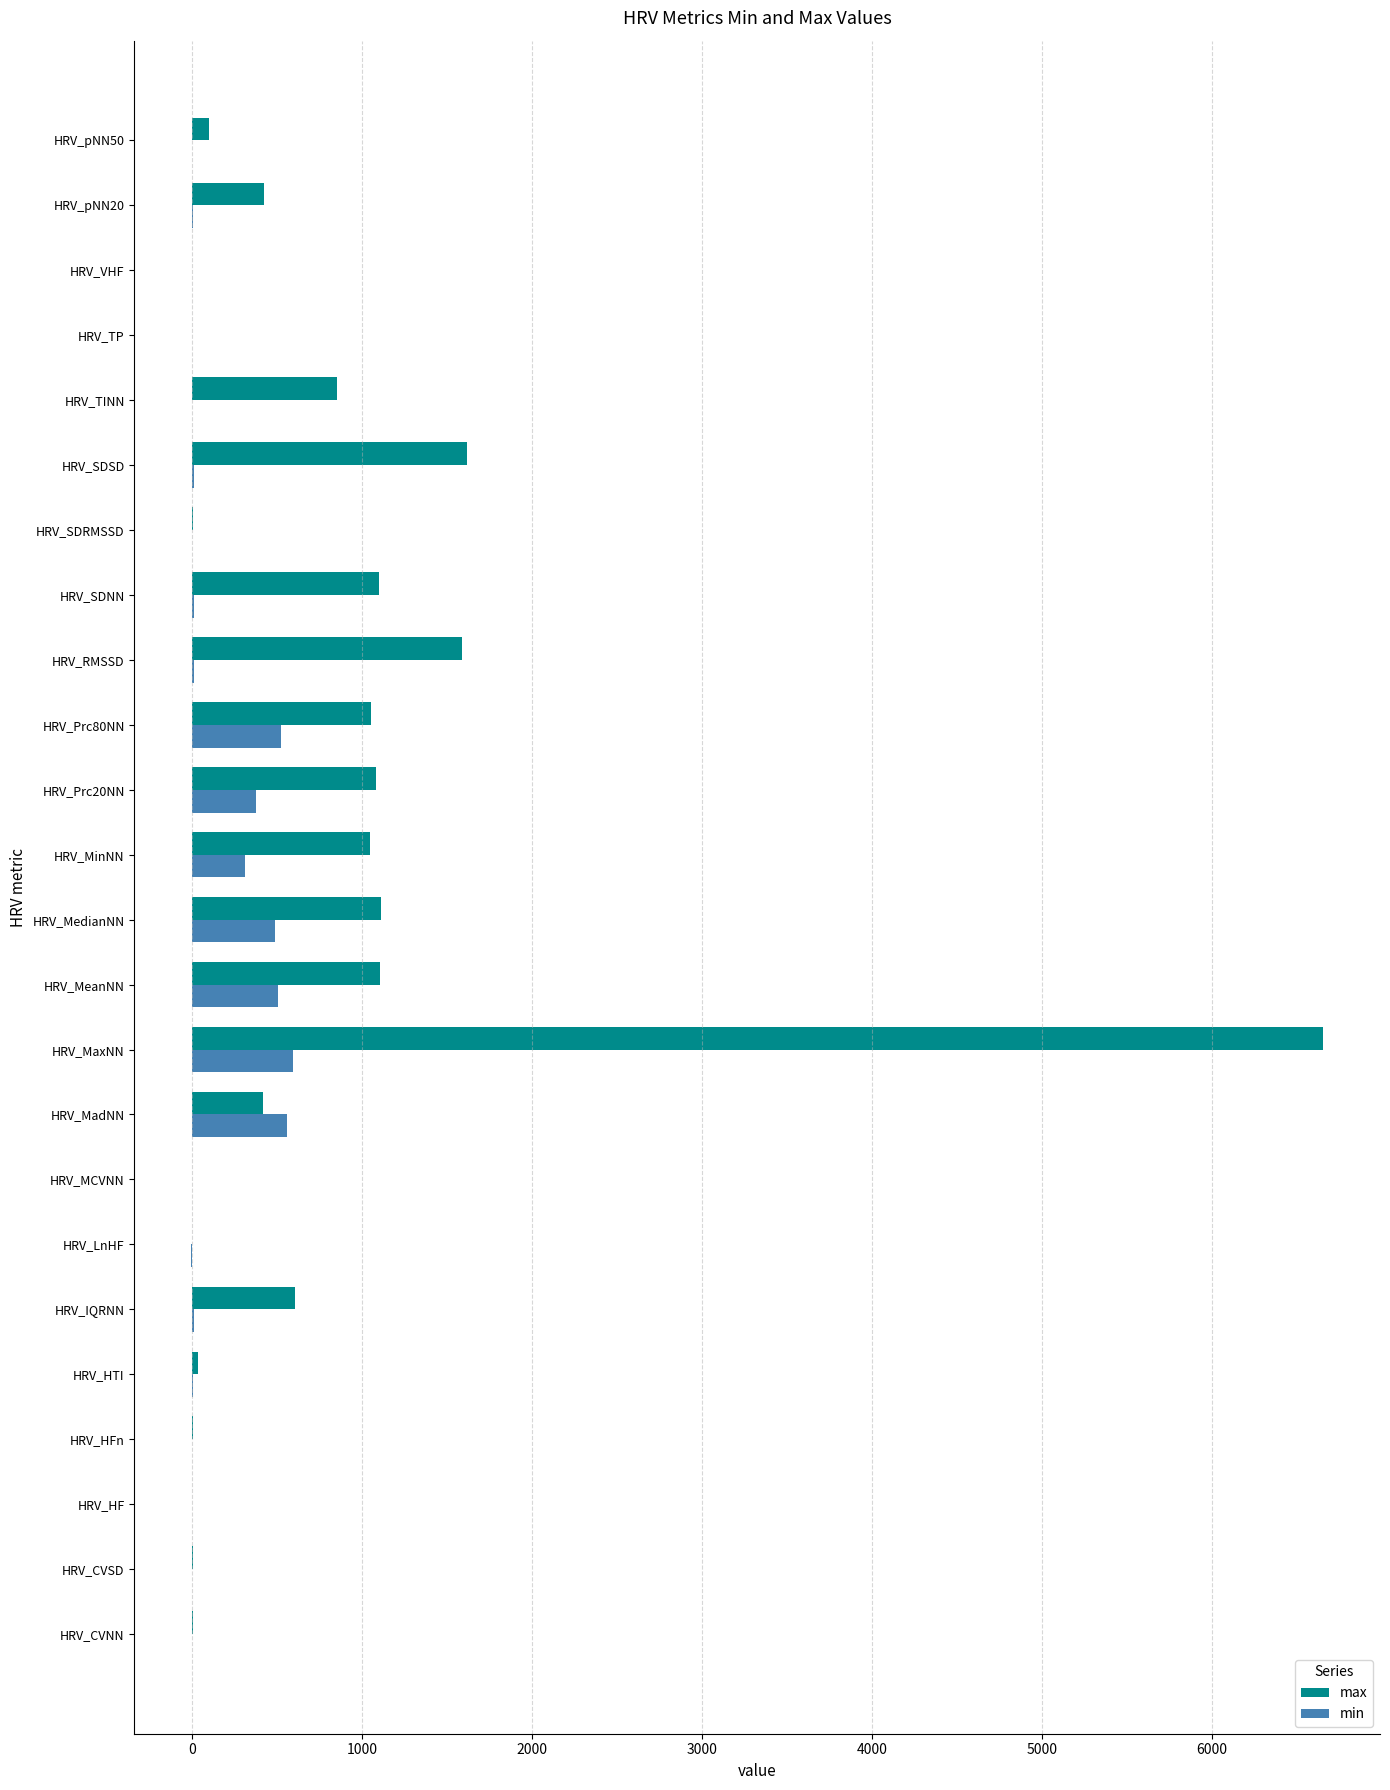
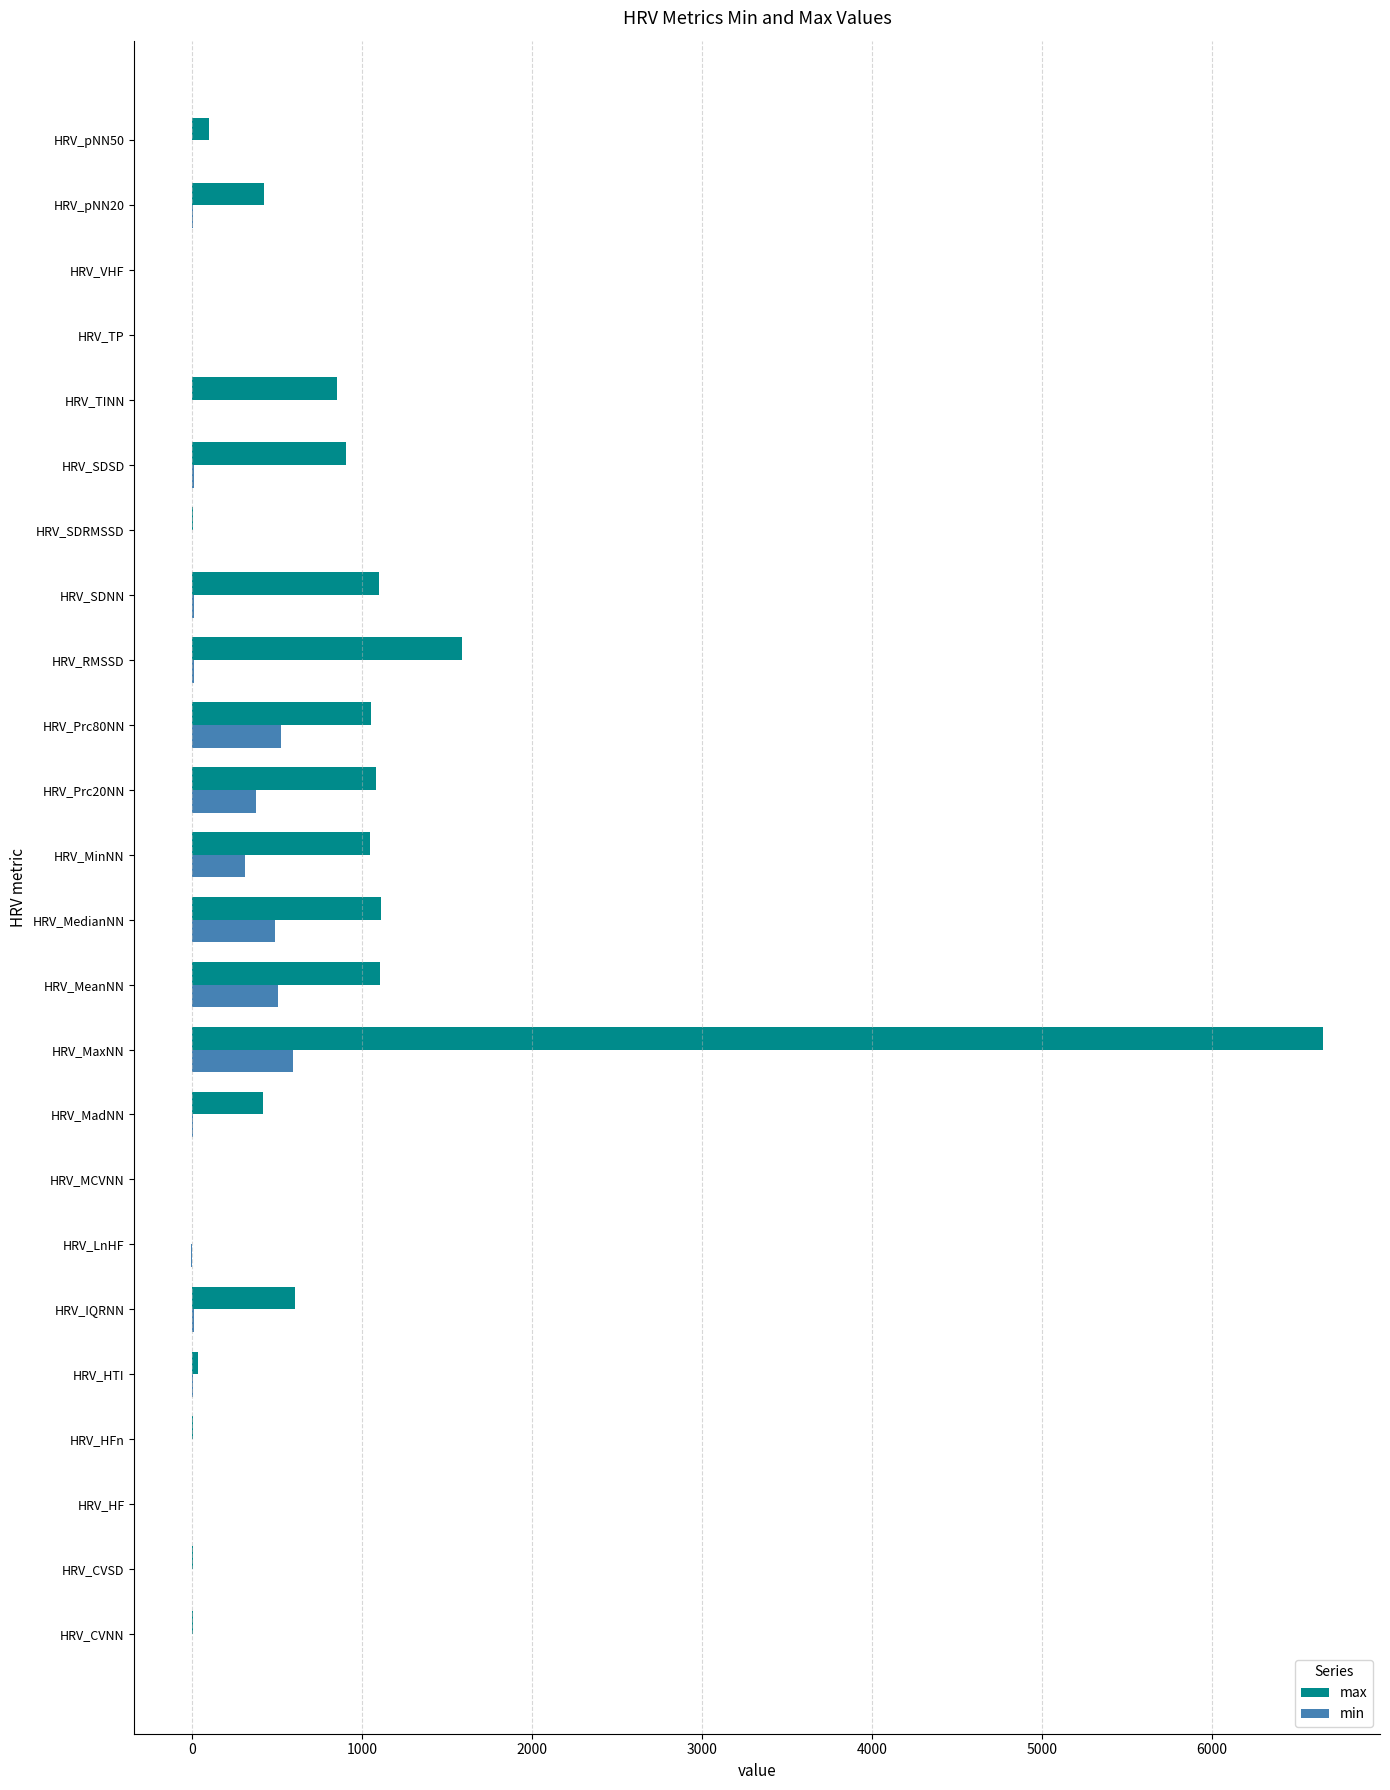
max, HRV_SDSD: 1620 -> 900
min, HRV_MadNN: 560 -> 10
